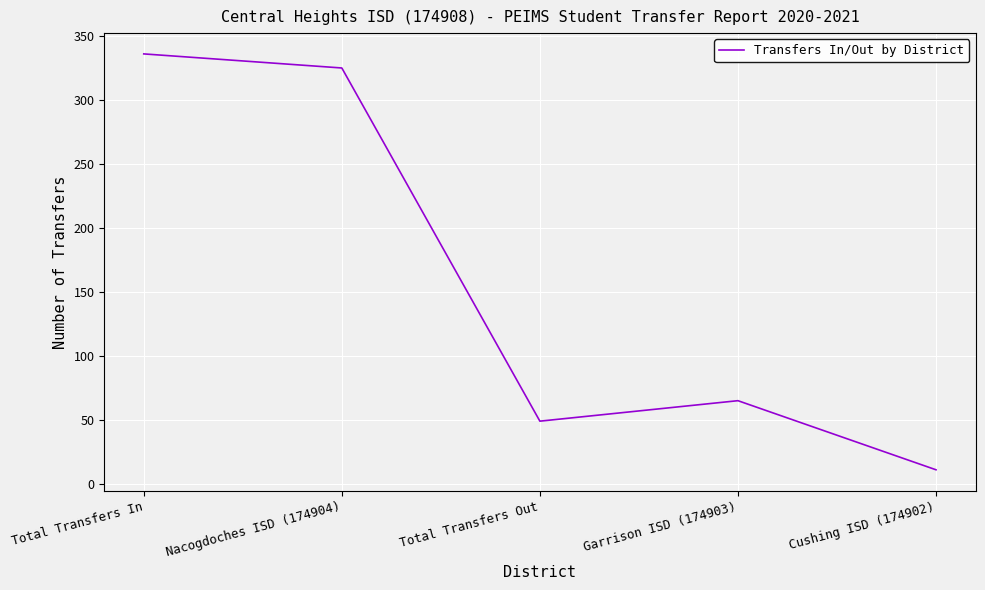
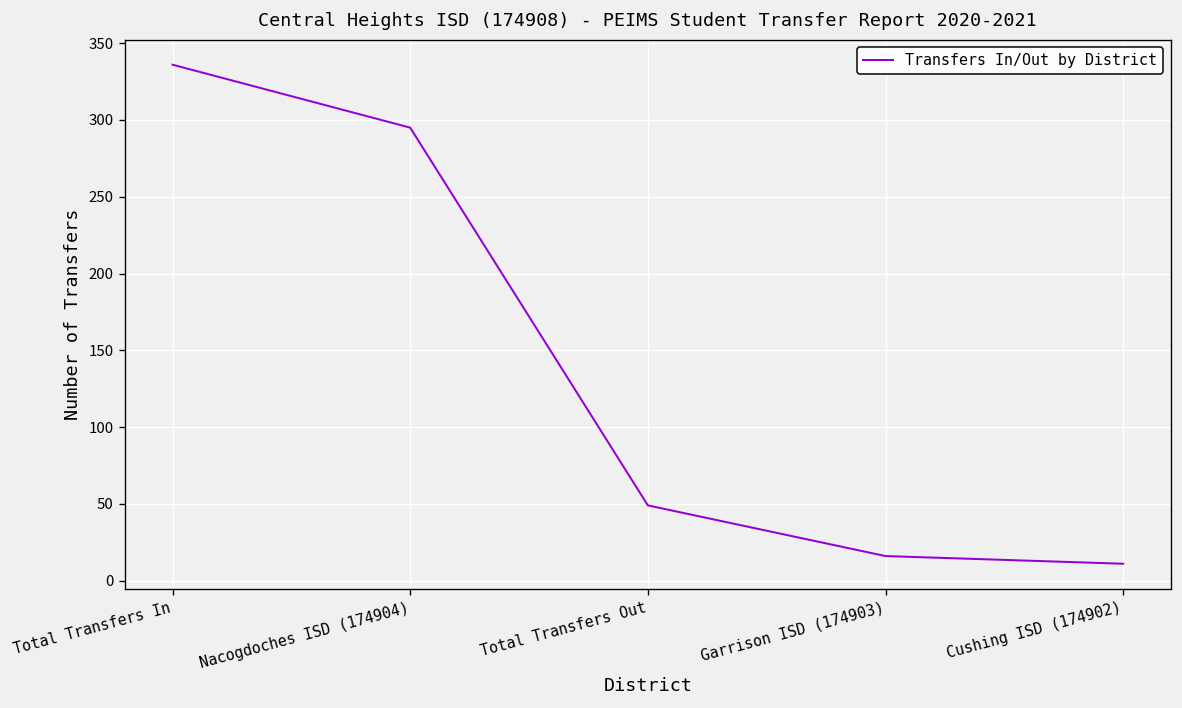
Nacogdoches ISD (174904): 325 -> 295
Garrison ISD (174903): 65 -> 16
